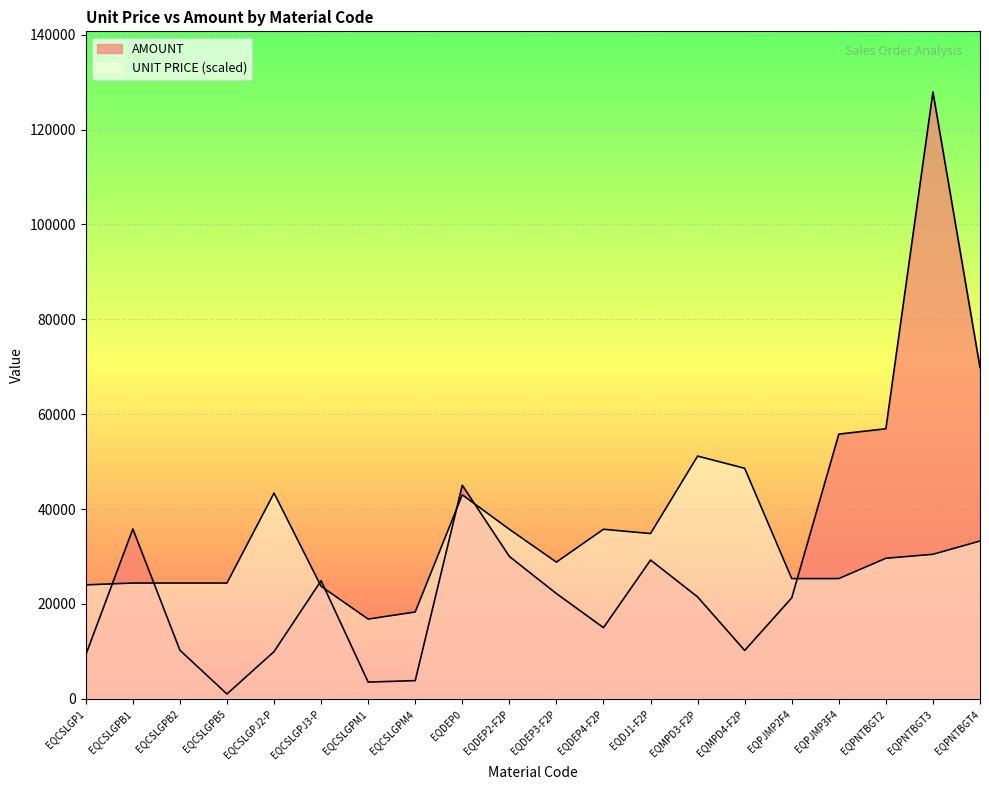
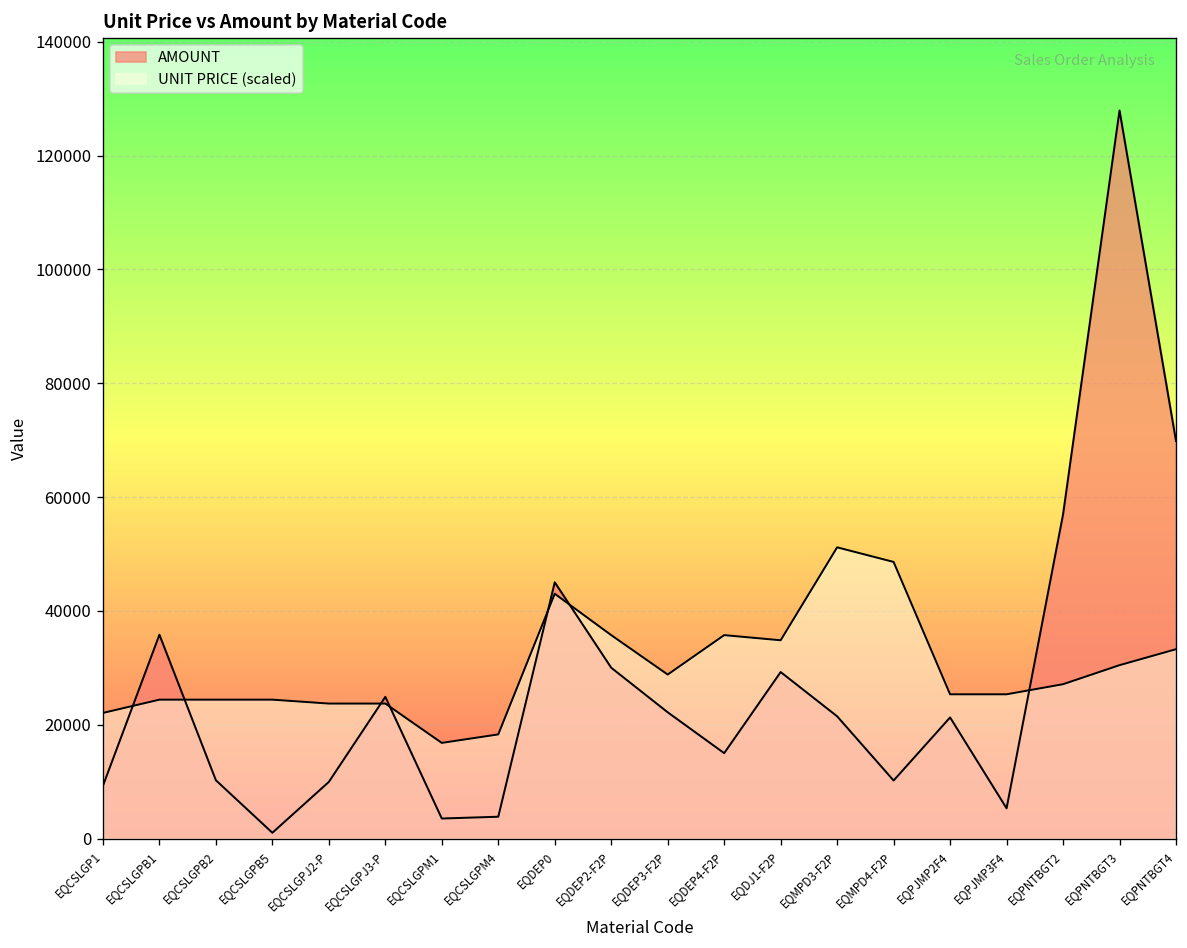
UNIT PRICE (scaled), EQCSLGP1: 24000 -> 22000
UNIT PRICE (scaled), EQCSLGPJ2-P: 43000 -> 24000
AMOUNT, EQPJMP3F4: 56000 -> 5000
UNIT PRICE (scaled), EQPNTBGT2: 30000 -> 27000
